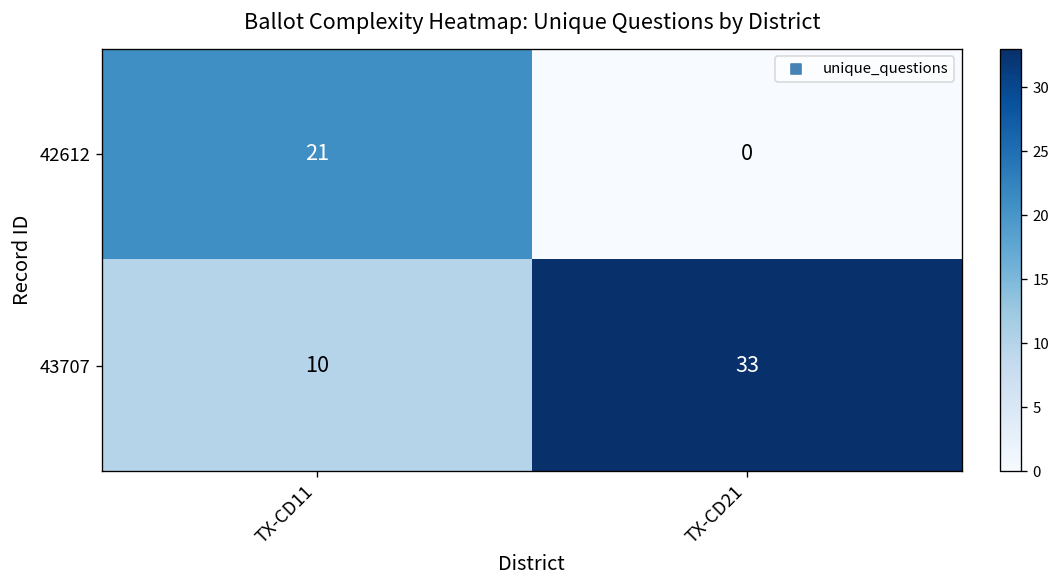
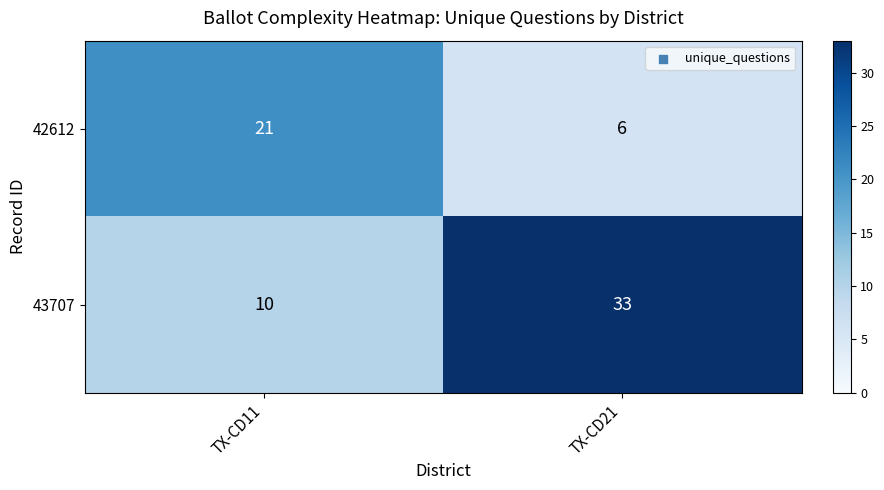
42612, TX-CD21: 0 -> 6
